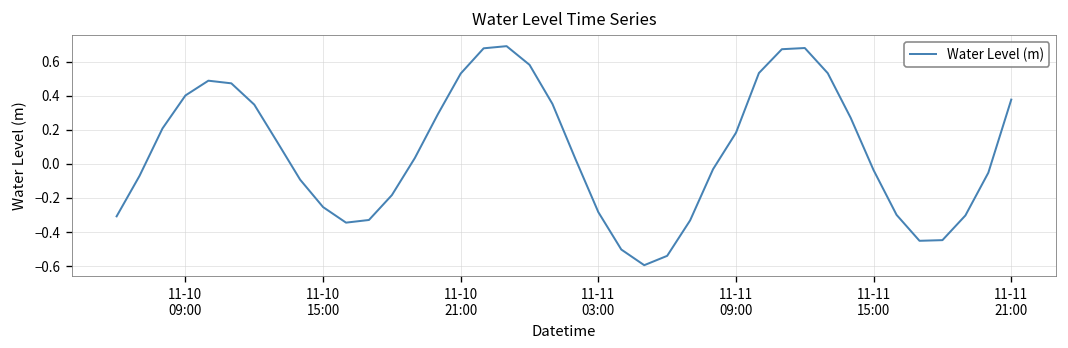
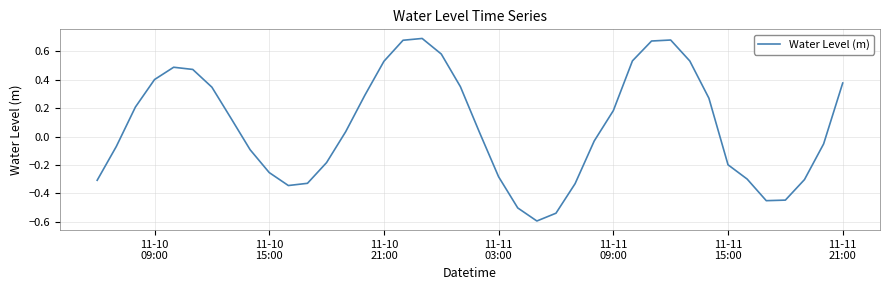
11-11 15:00: -0.04 -> -0.20
